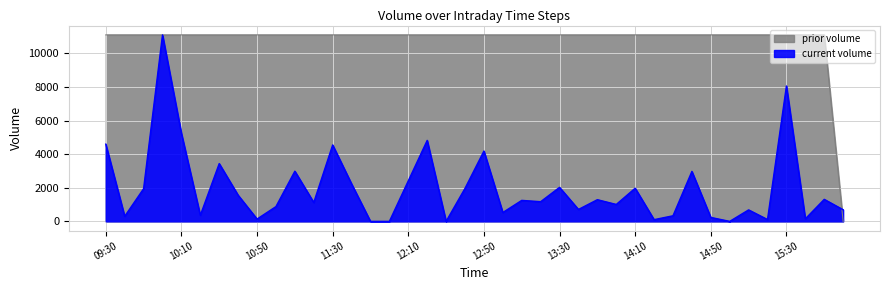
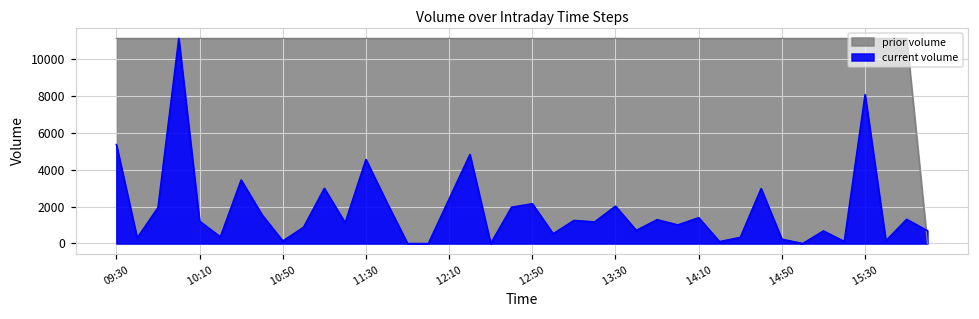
current volume, 09:30: 4600 -> 5400
current volume, 10:10: 5200 -> 1200
current volume, 12:50: 4200 -> 2200
current volume, 14:10: 2000 -> 1400
